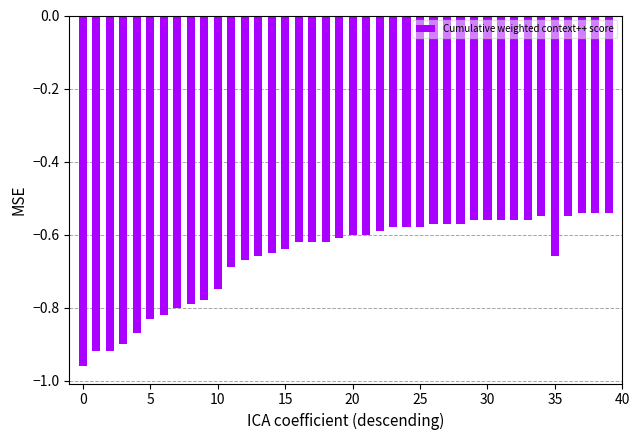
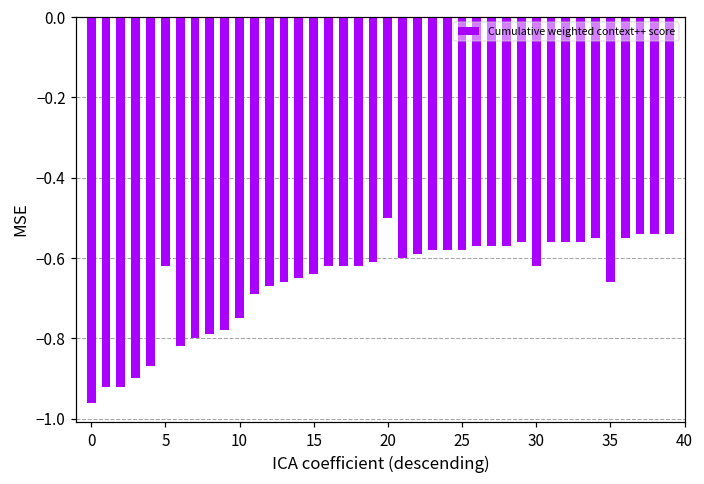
5: -0.83 -> -0.62
20: -0.6 -> -0.5
30: -0.56 -> -0.62
